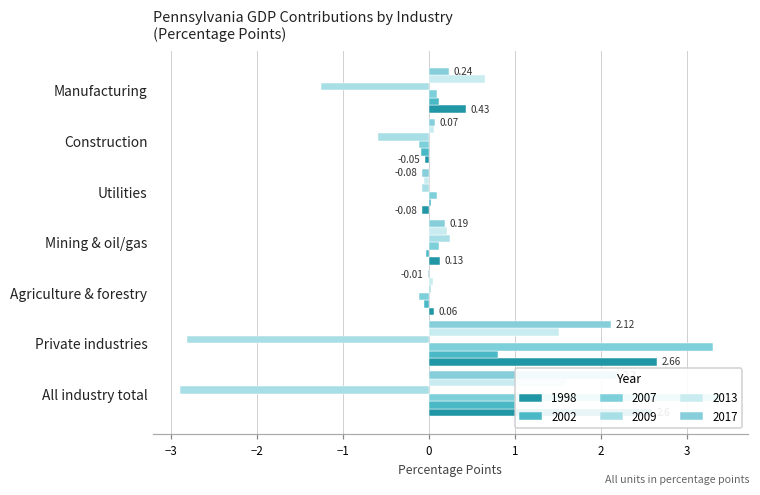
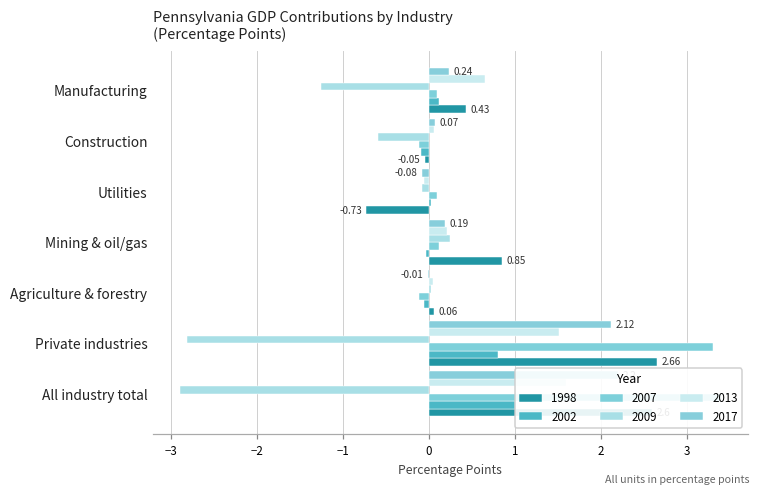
1998, Utilities: -0.08 -> -0.73
1998, Mining & oil/gas: 0.13 -> 0.85
